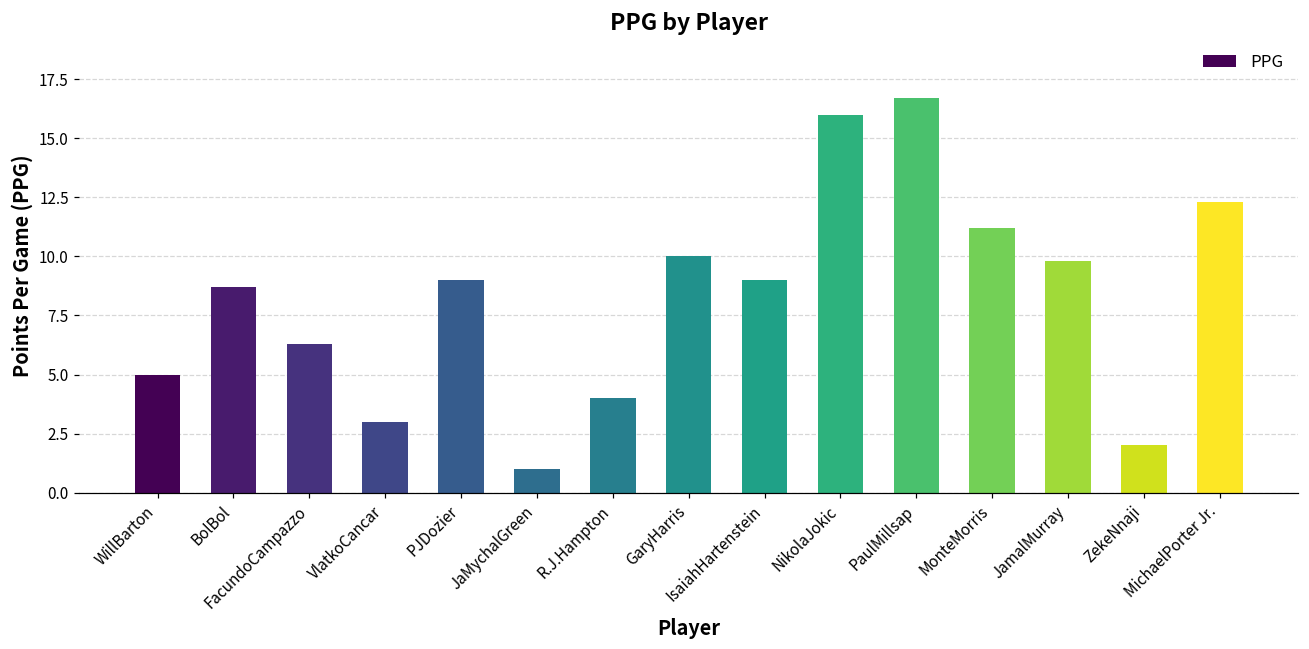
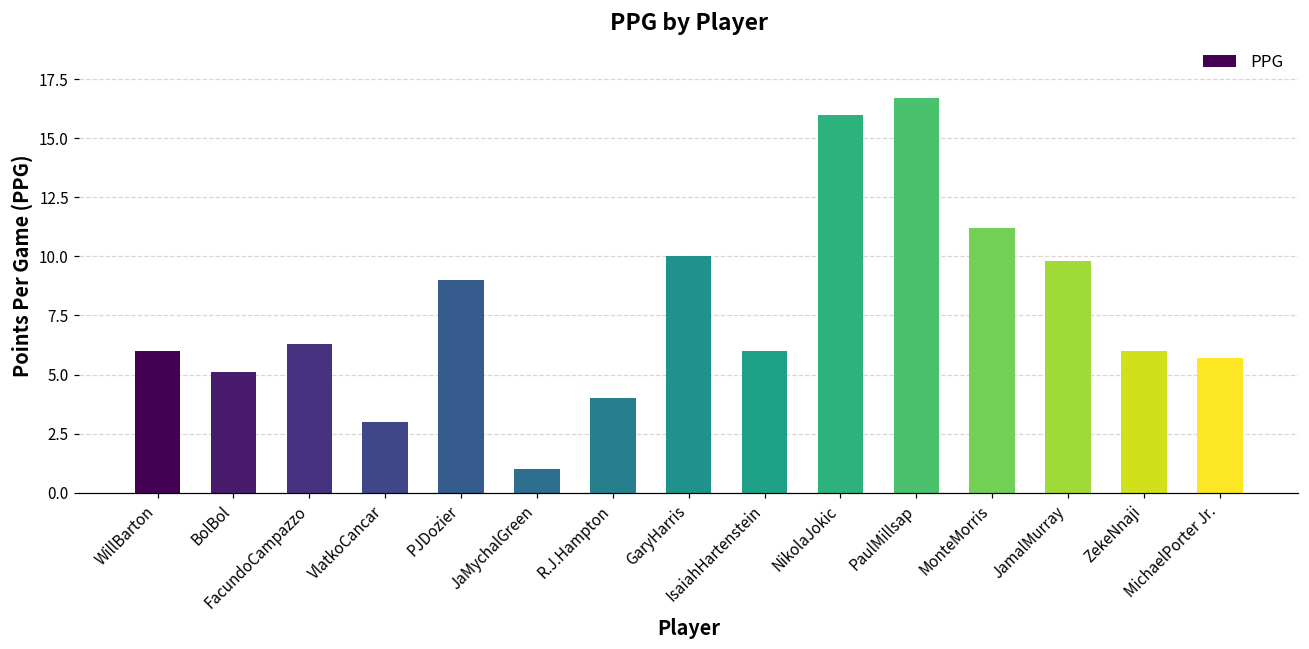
WillBarton: 5 -> 6
BolBol: 8.7 -> 5.1
IsaiahHartenstein: 9 -> 6
ZekeNnaji: 2 -> 6
MichaelPorter Jr.: 12.3 -> 5.7
